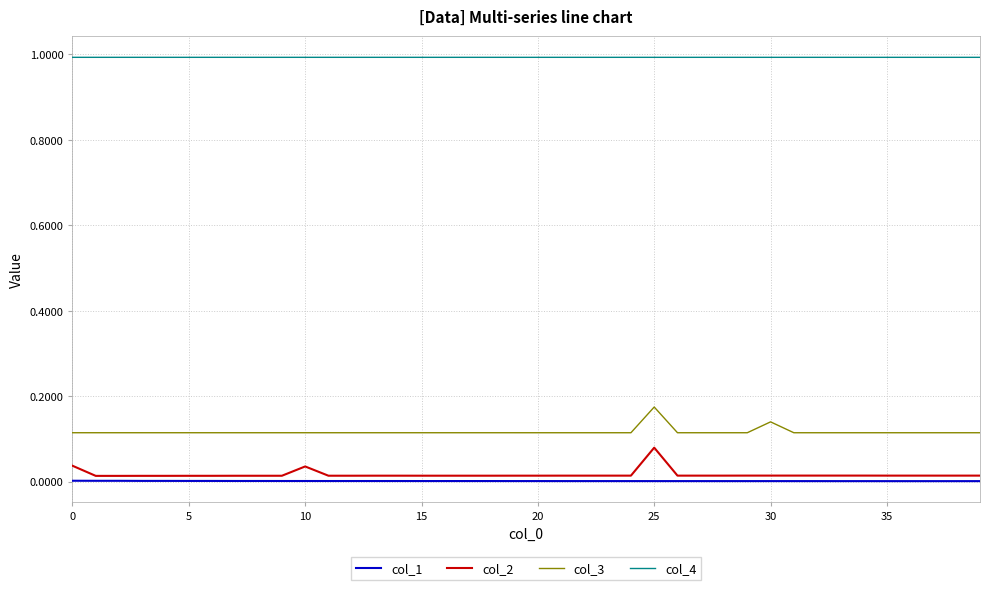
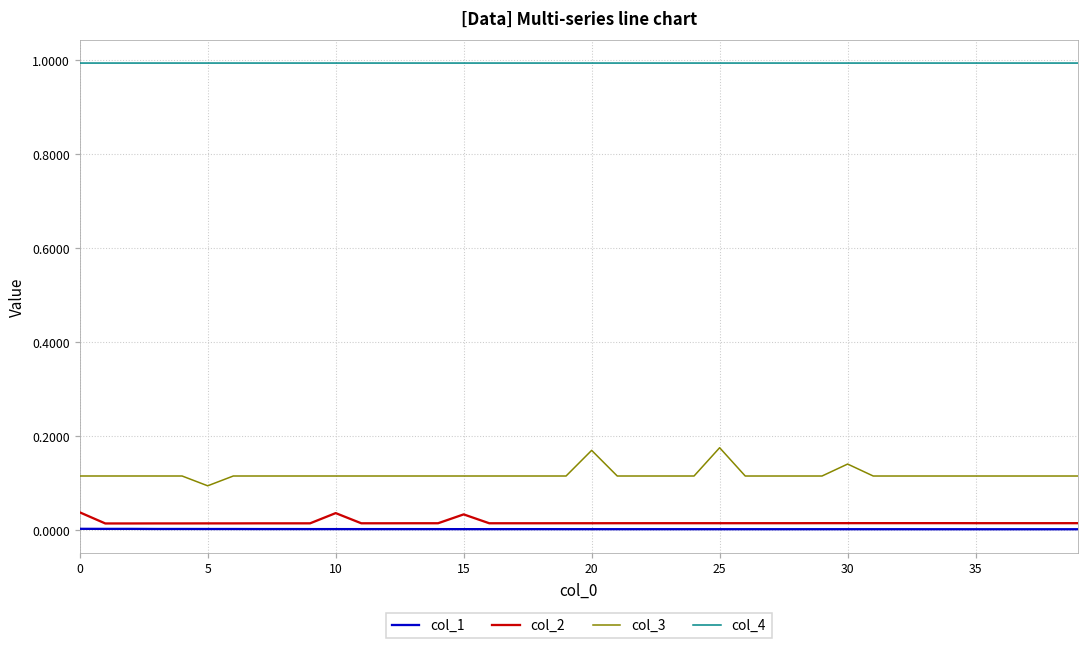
col_3, 5: 0.11 -> 0.09
col_2, 15: 0.01 -> 0.03
col_3, 20: 0.11 -> 0.17
col_2, 25: 0.08 -> 0.01
